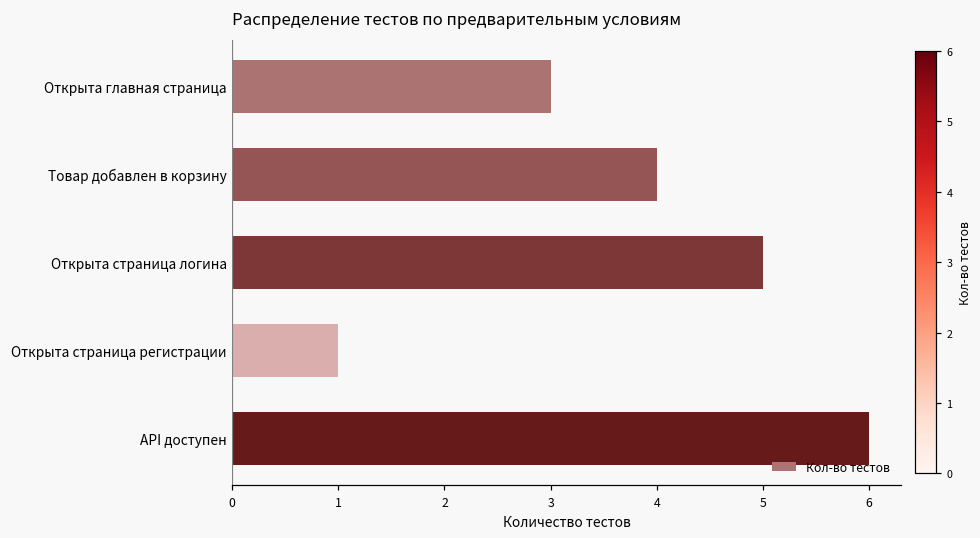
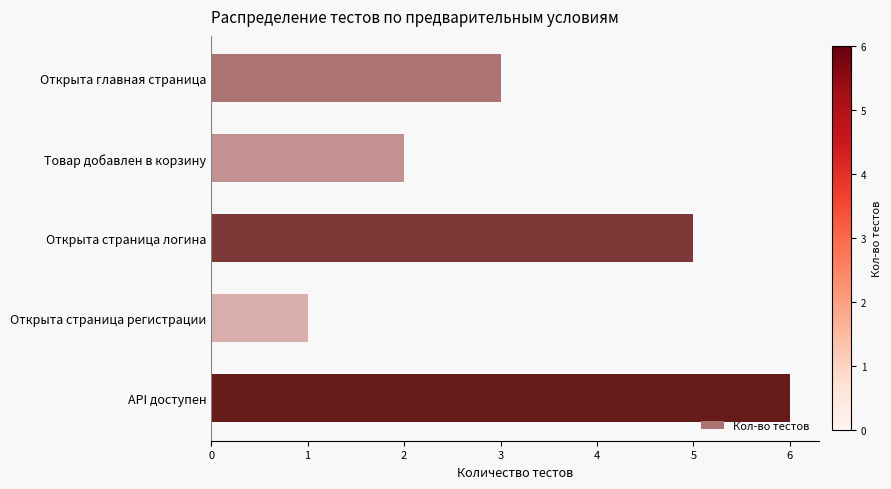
Товар добавлен в корзину: 4 -> 2
